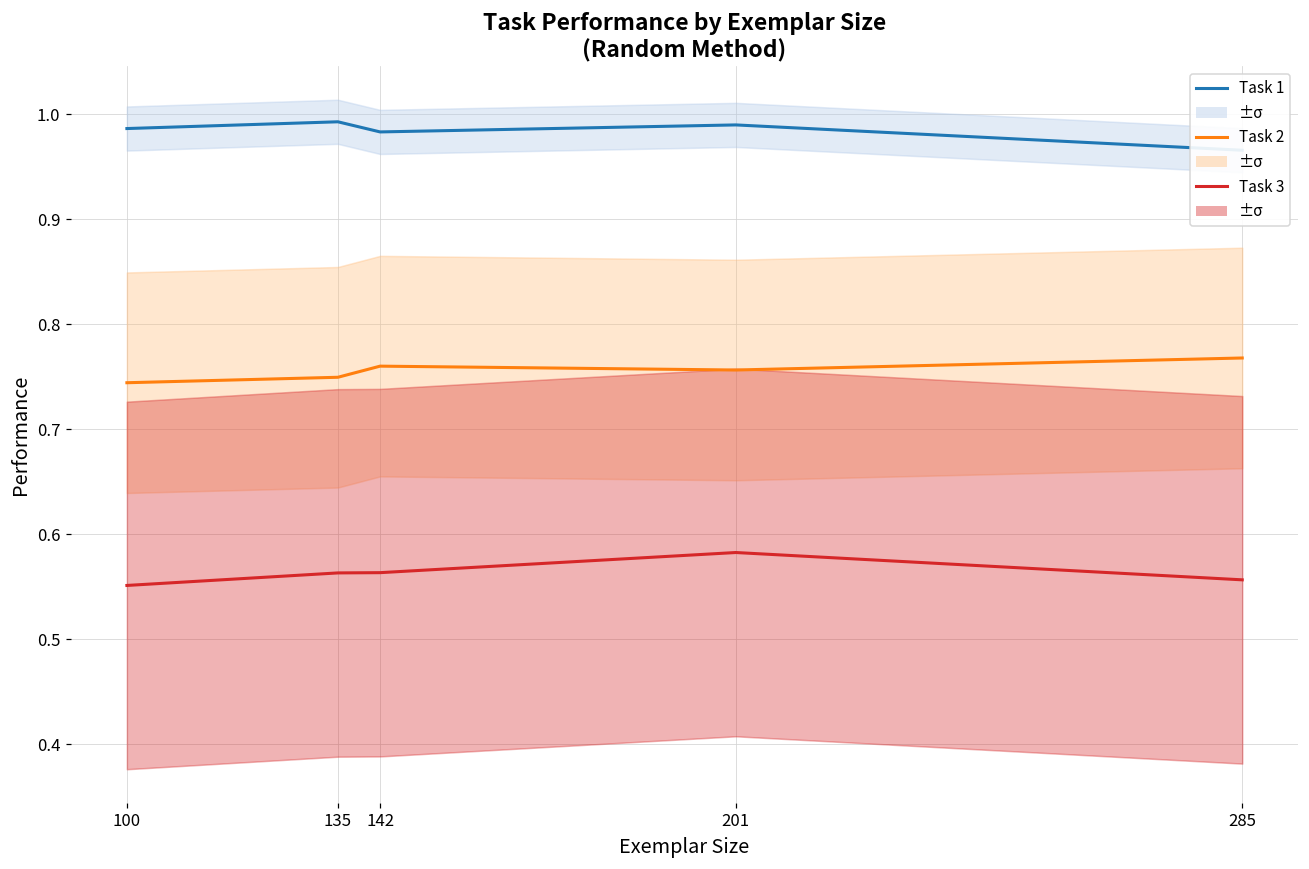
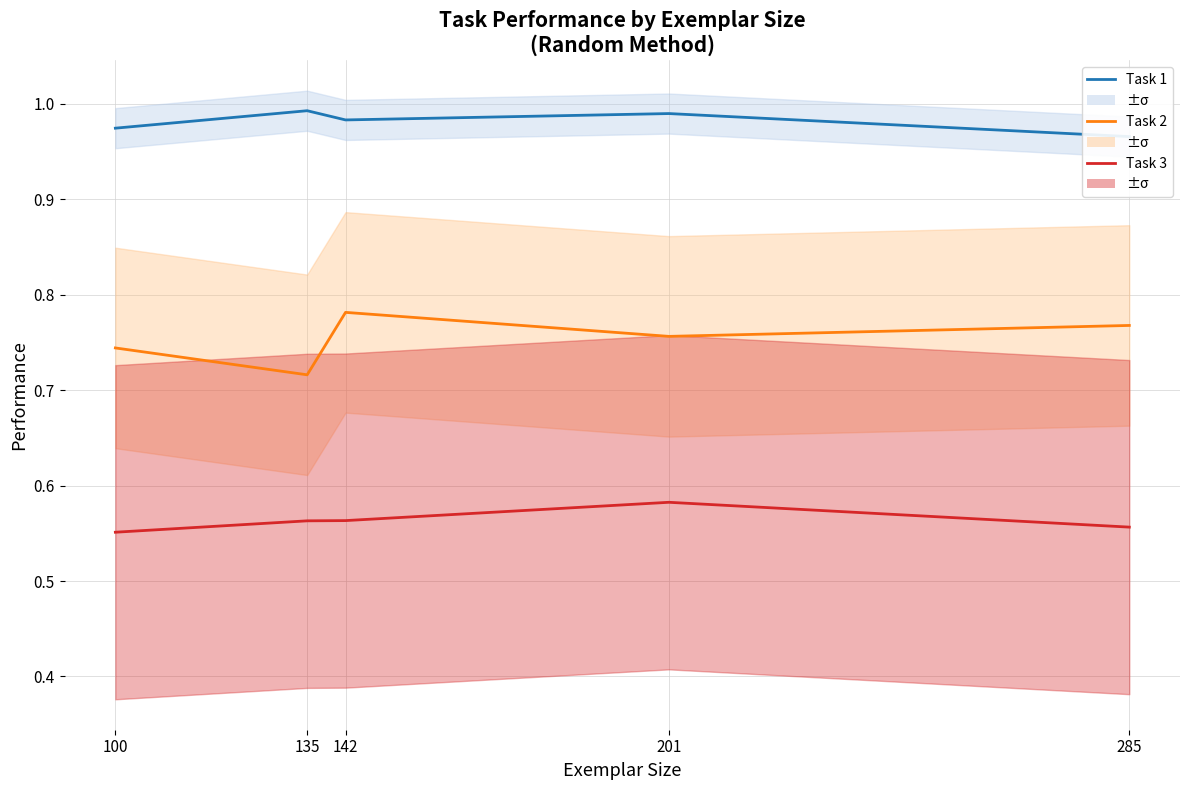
Task 1, 100: 0.99 -> 0.97
Task 2, 135: 0.75 -> 0.72
Task 2, 142: 0.76 -> 0.78
